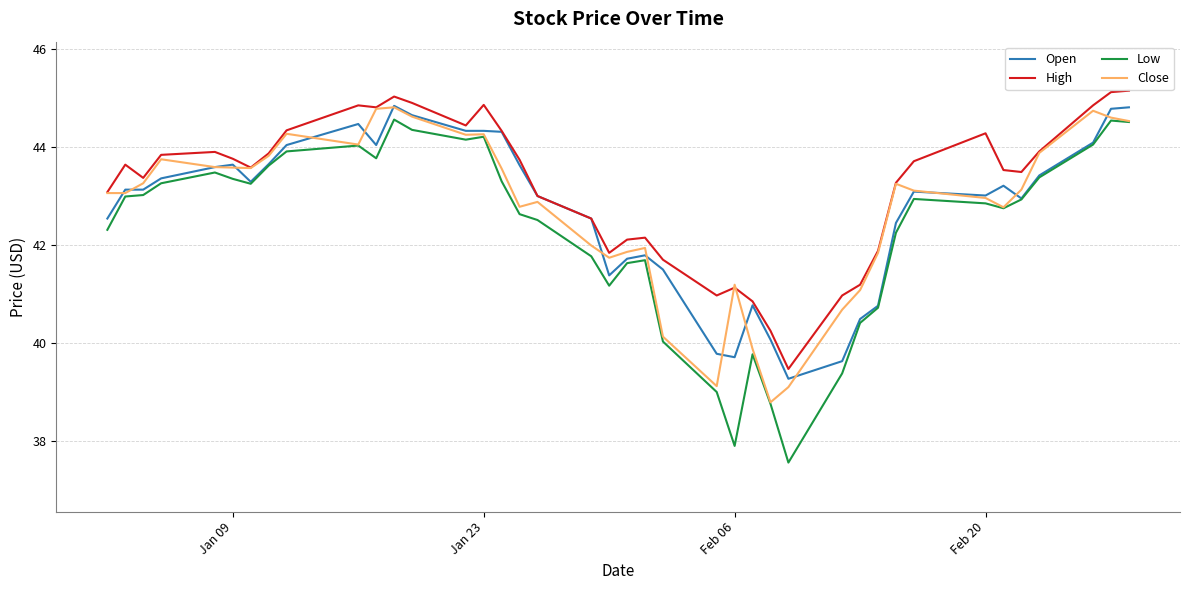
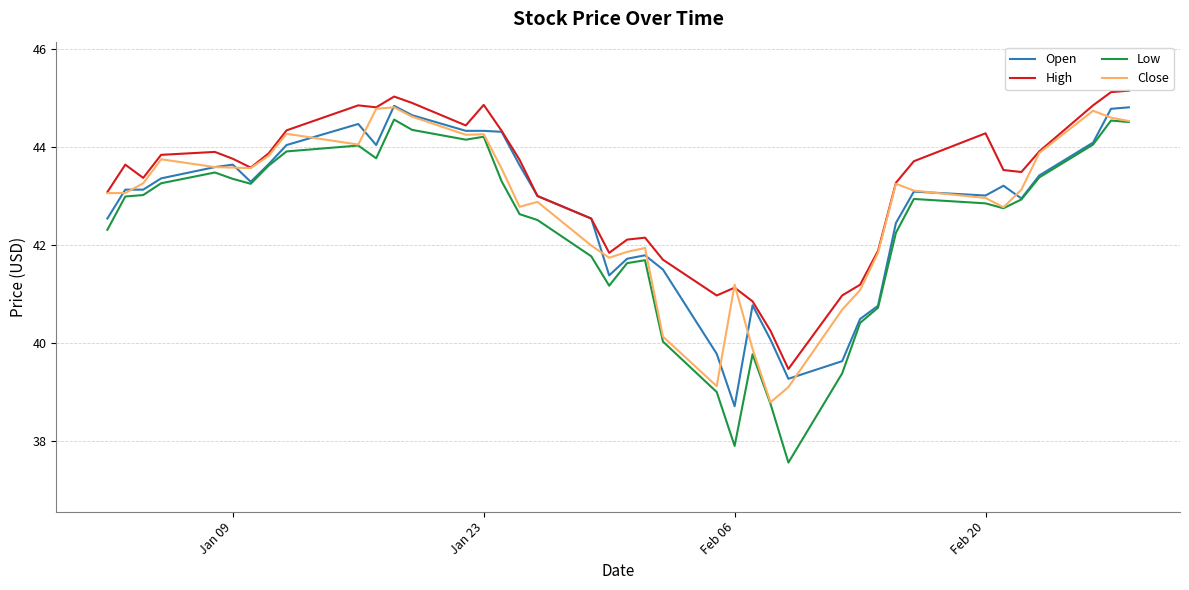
Open, Feb 06: 39.7 -> 38.7
